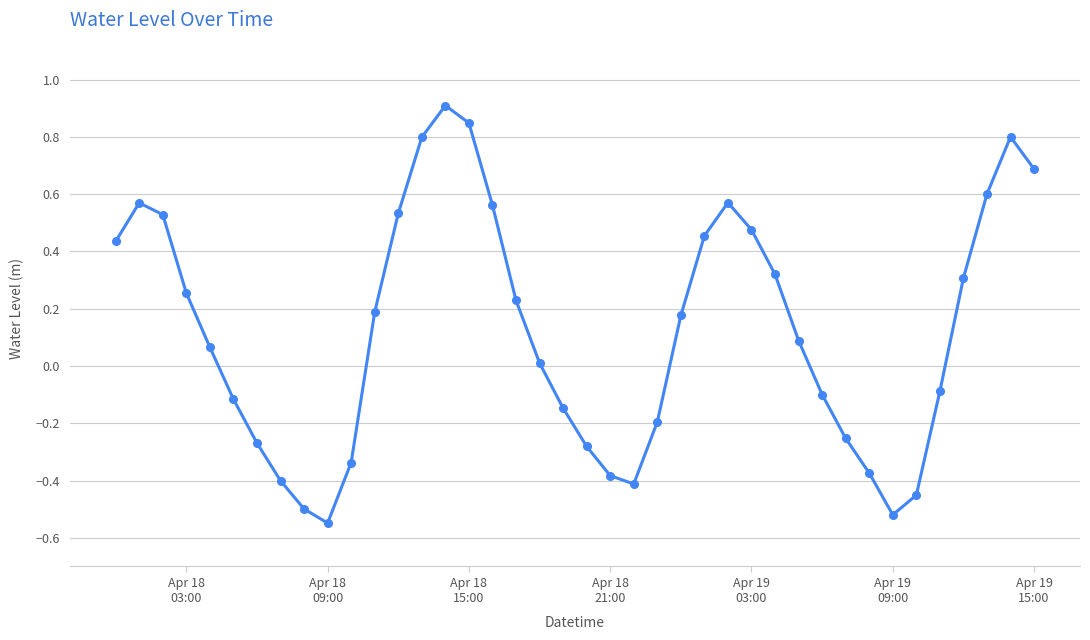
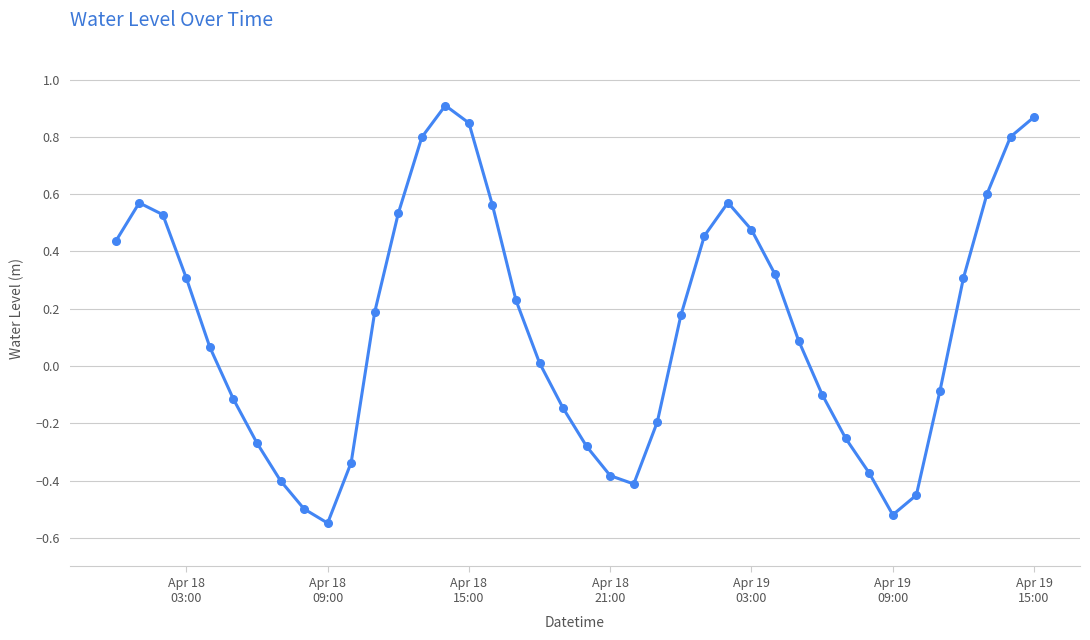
Apr 18 03:00: 0.25 -> 0.31
Apr 19 15:00: 0.69 -> 0.87
